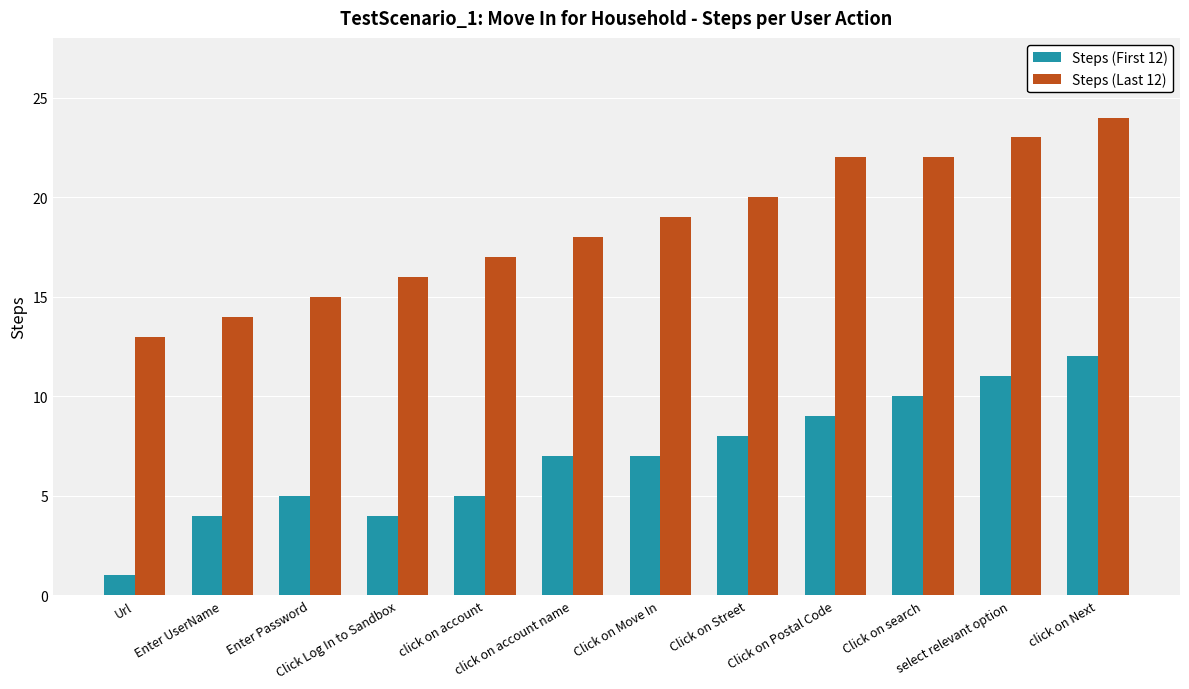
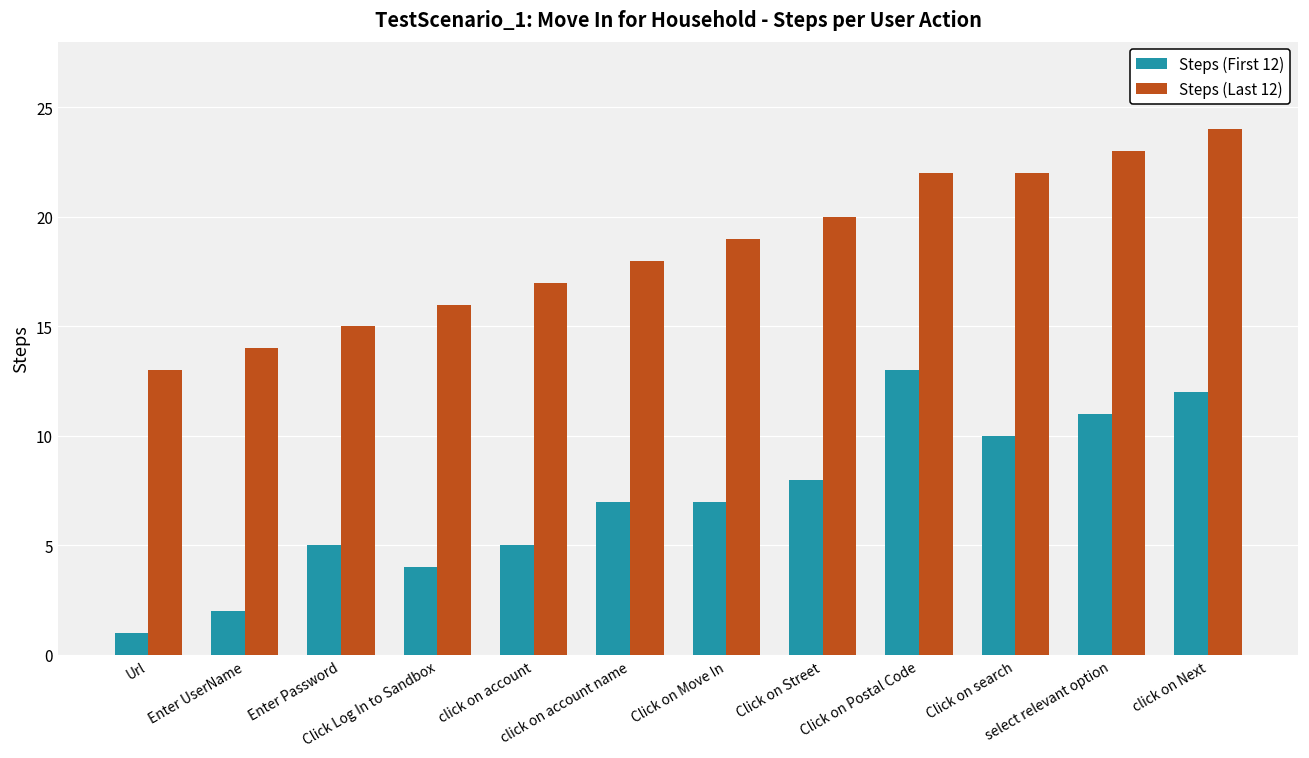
Steps (First 12), Enter UserName: 4 -> 2
Steps (First 12), Click on Postal Code: 9 -> 13
